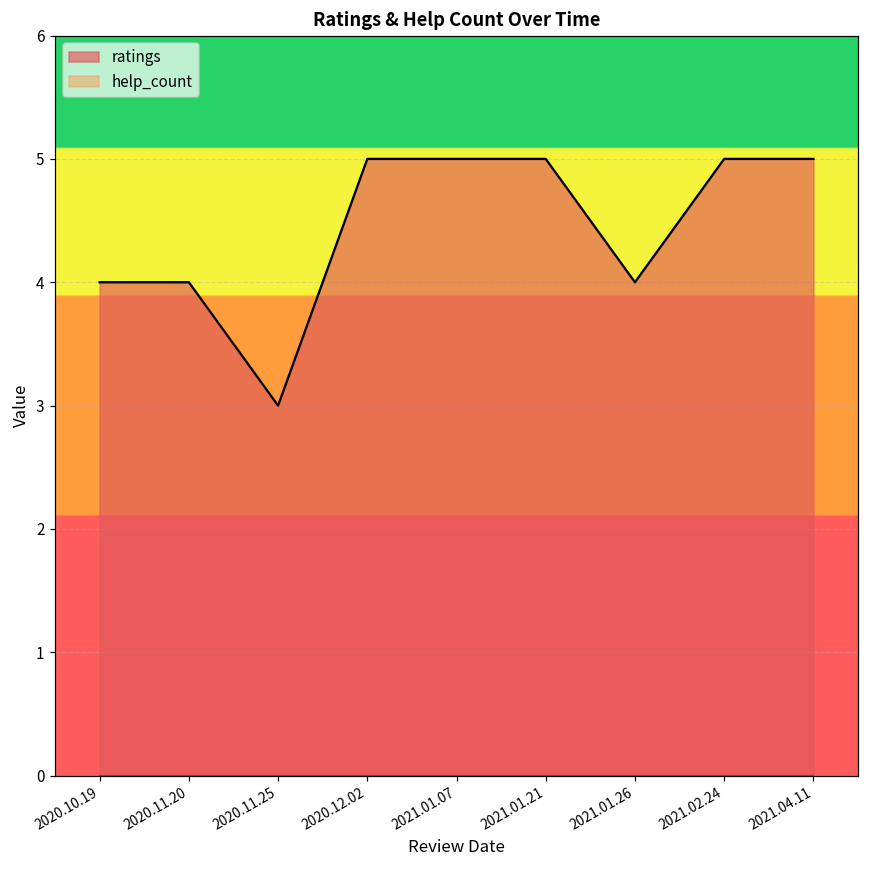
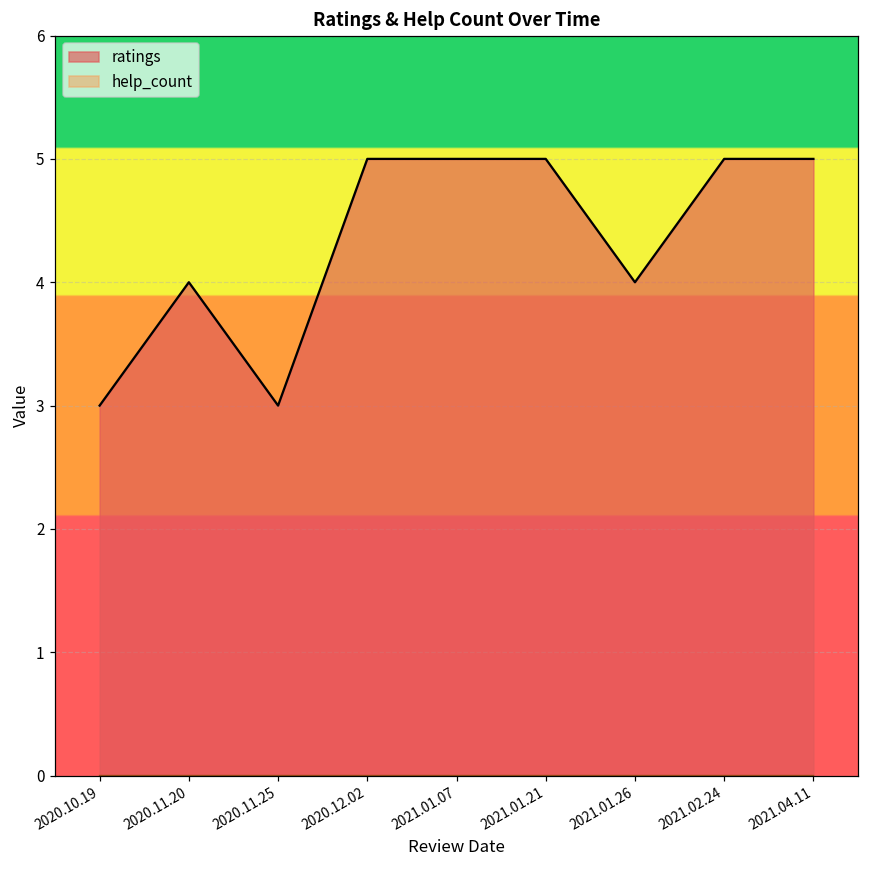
ratings, 2020.10.19: 4 -> 3
